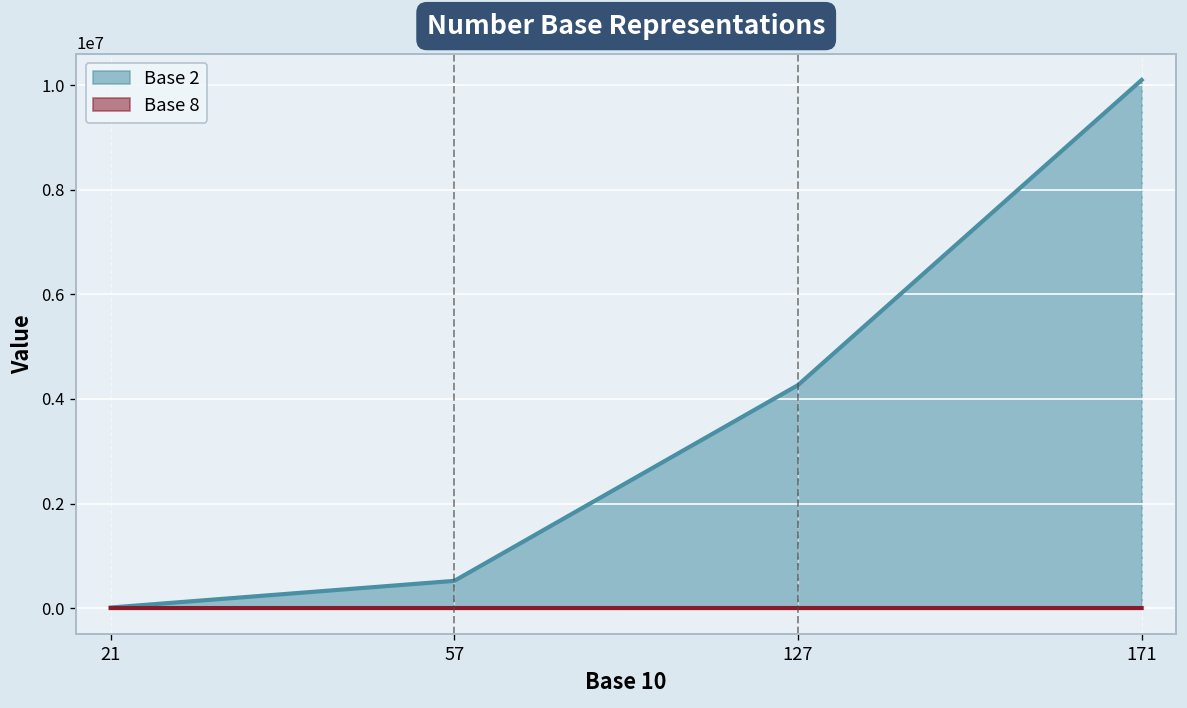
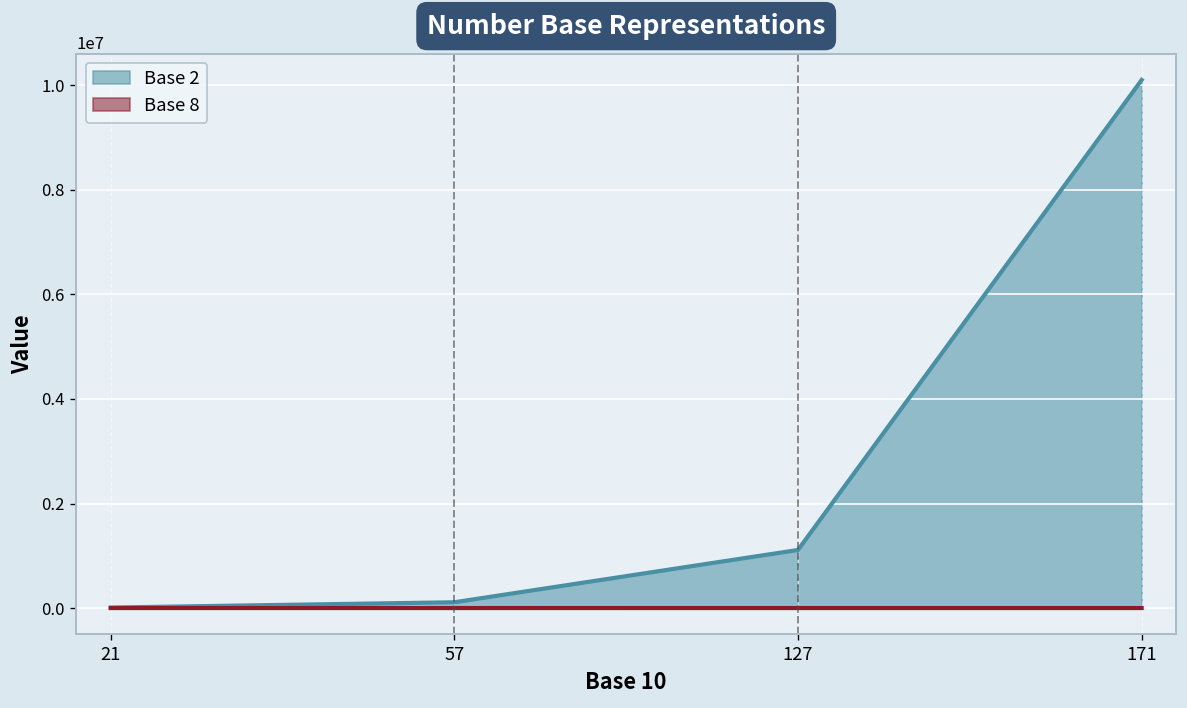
Base 2, 57: 500000 -> 100000
Base 2, 127: 4300000 -> 1100000
